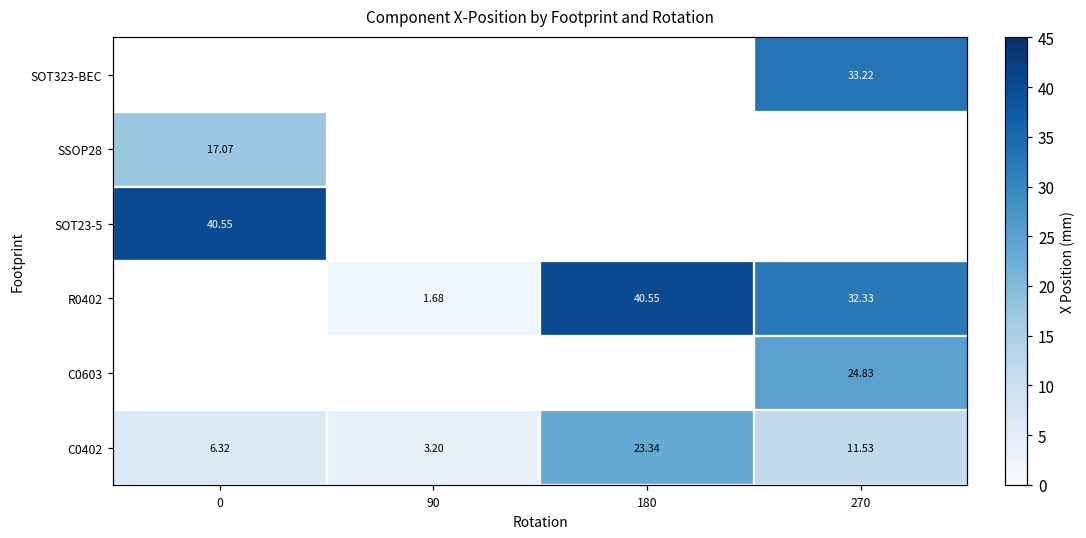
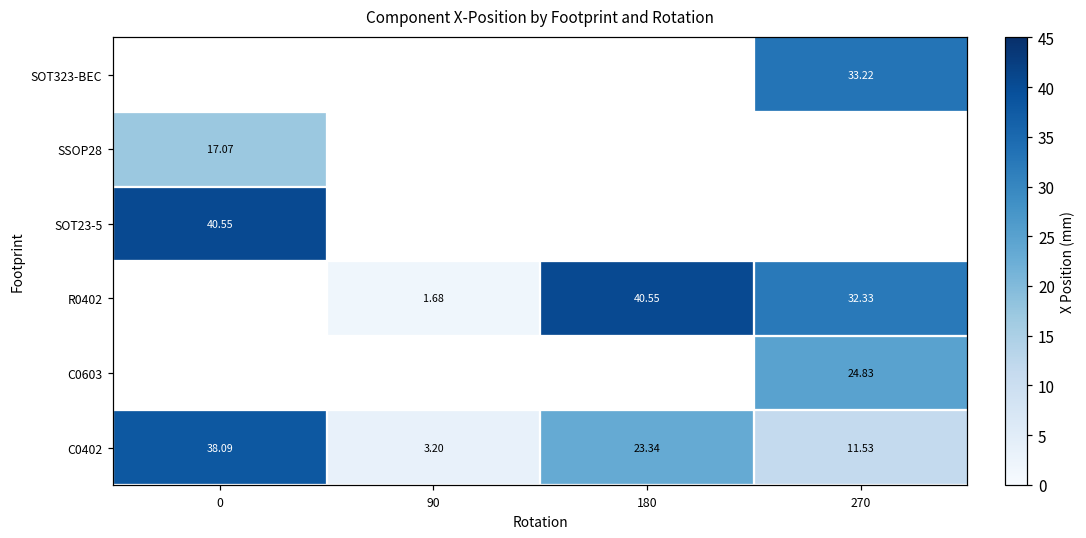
C0402, 0: 6.32 -> 38.09
